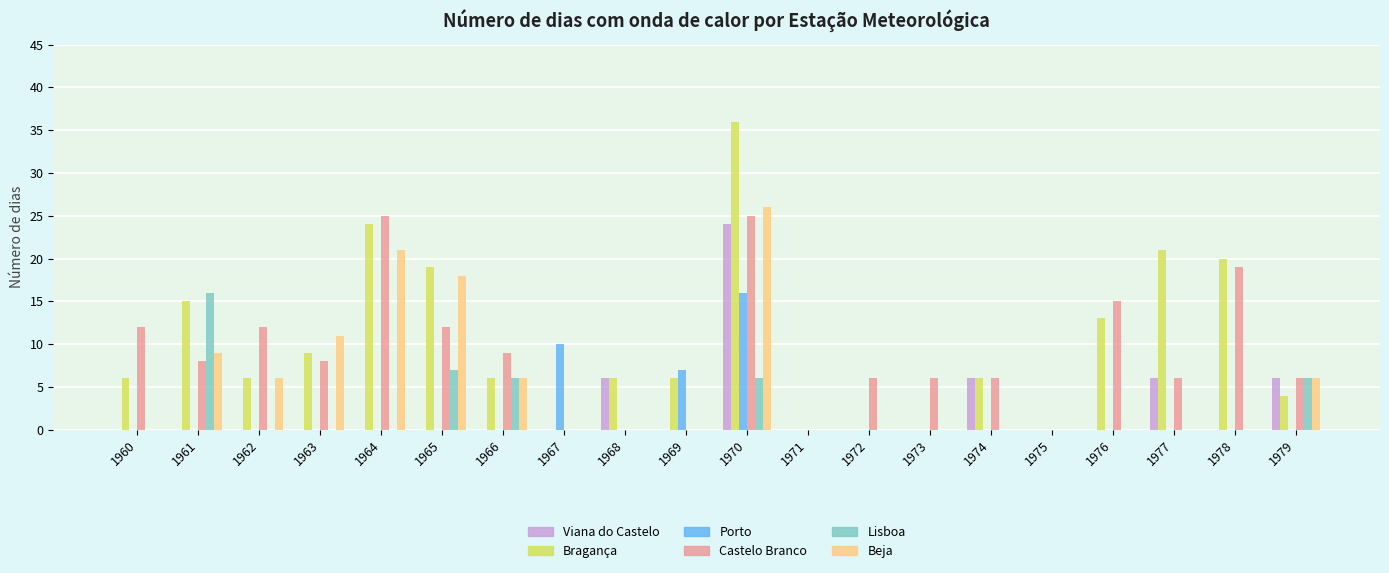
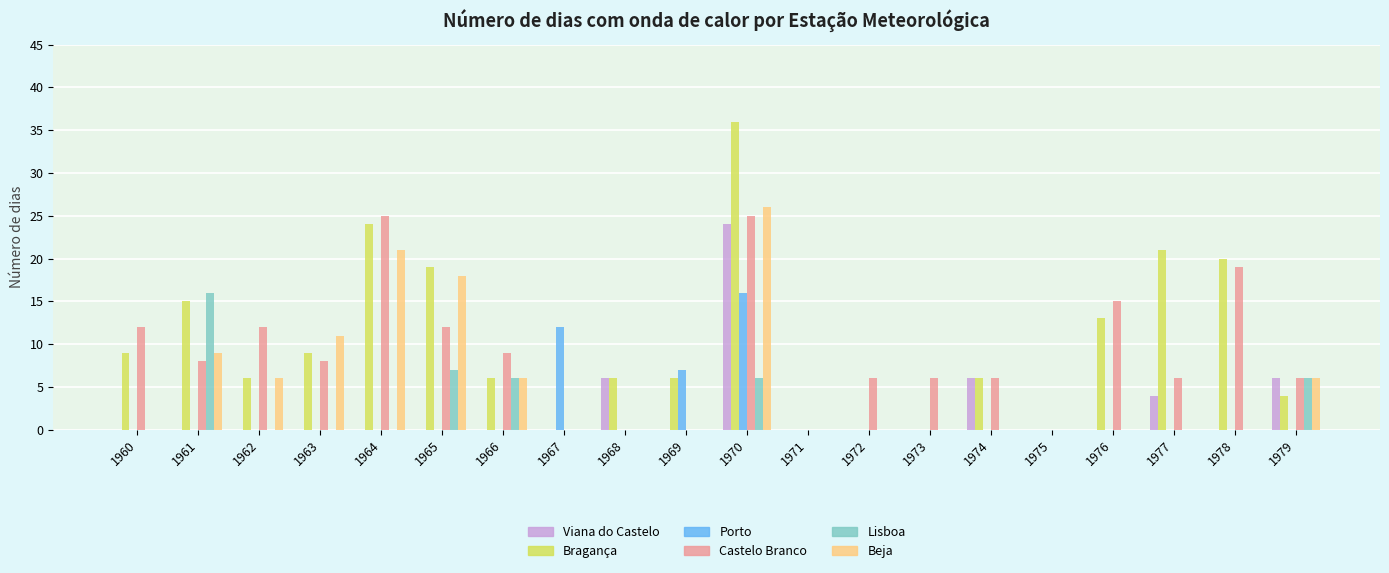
Bragança, 1960: 6 -> 9
Porto, 1967: 10 -> 12
Viana do Castelo, 1977: 6 -> 4
